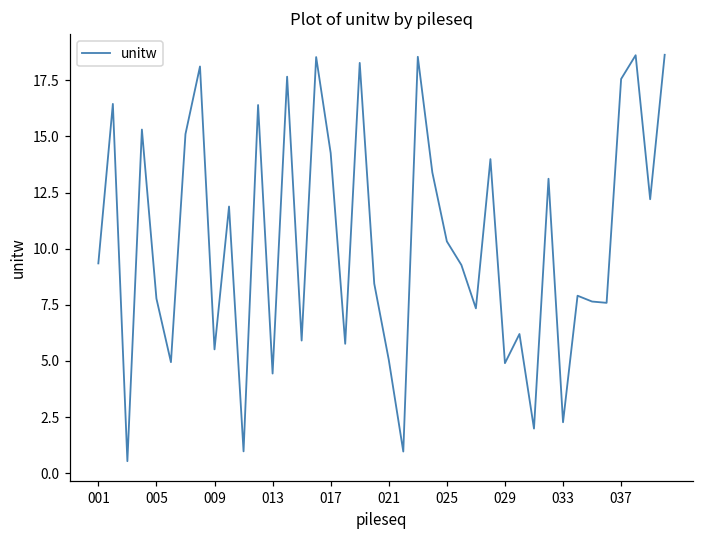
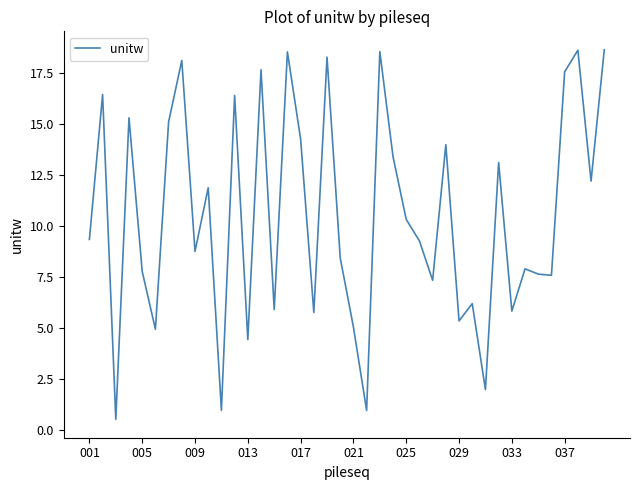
009: 5.5 -> 8.8
029: 4.9 -> 5.4
033: 2.3 -> 5.8
